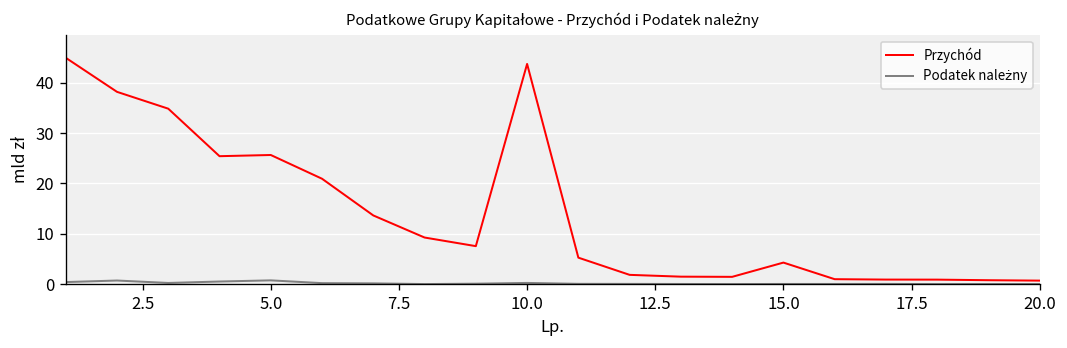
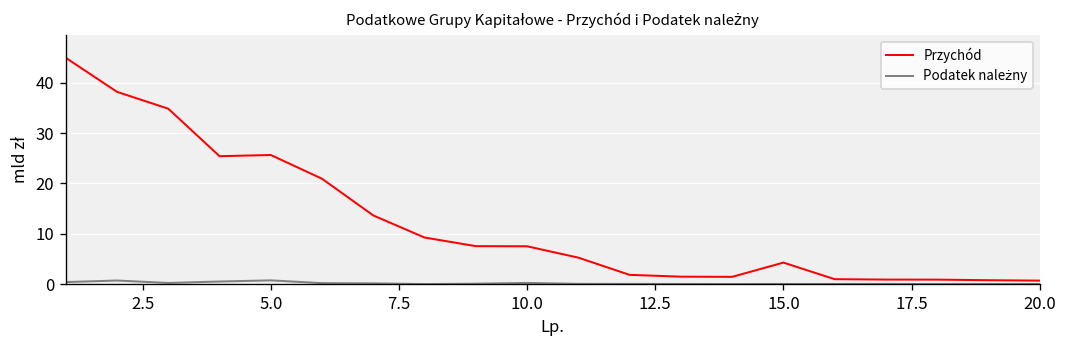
Przychód, 10.0: 44 -> 8
